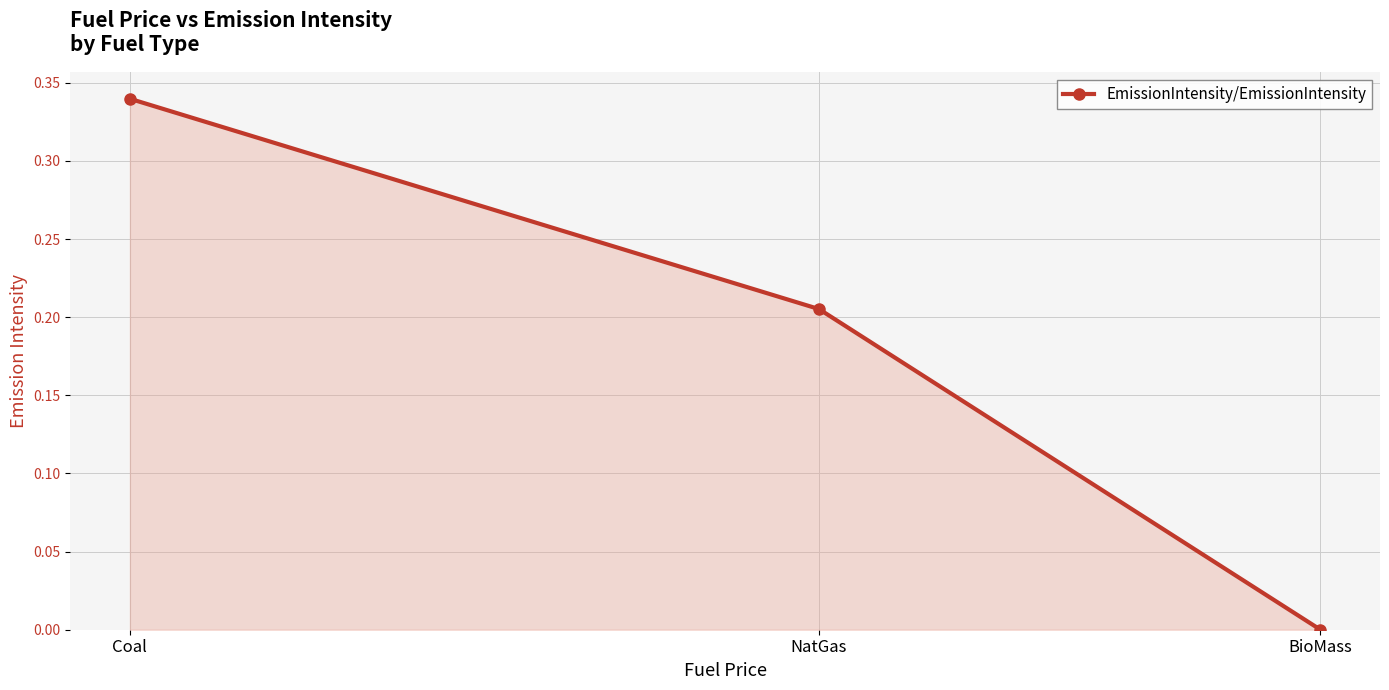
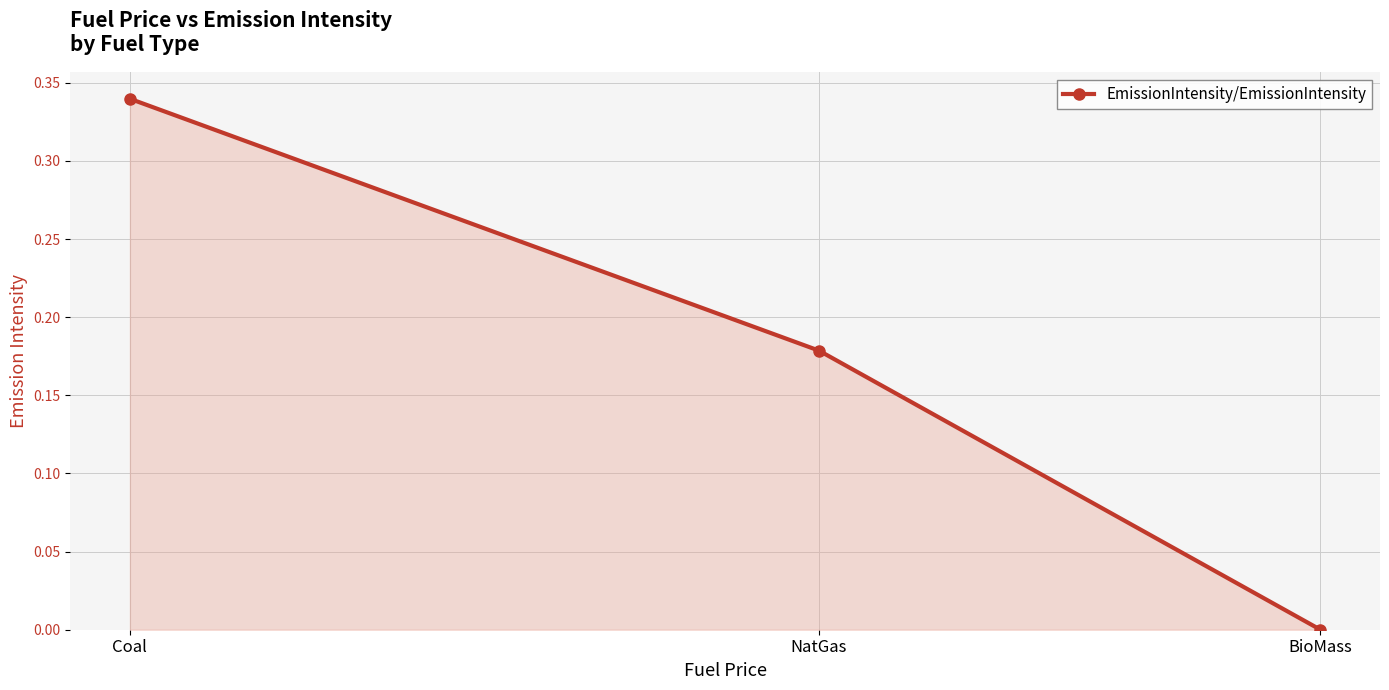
NatGas: 0.205 -> 0.179
